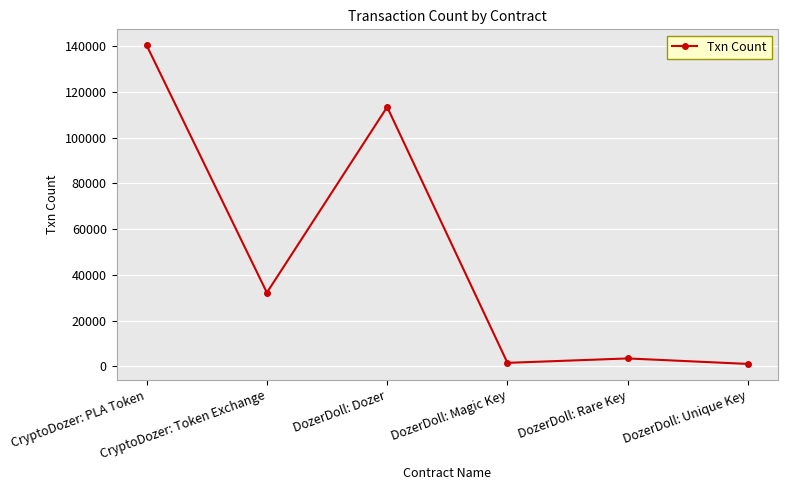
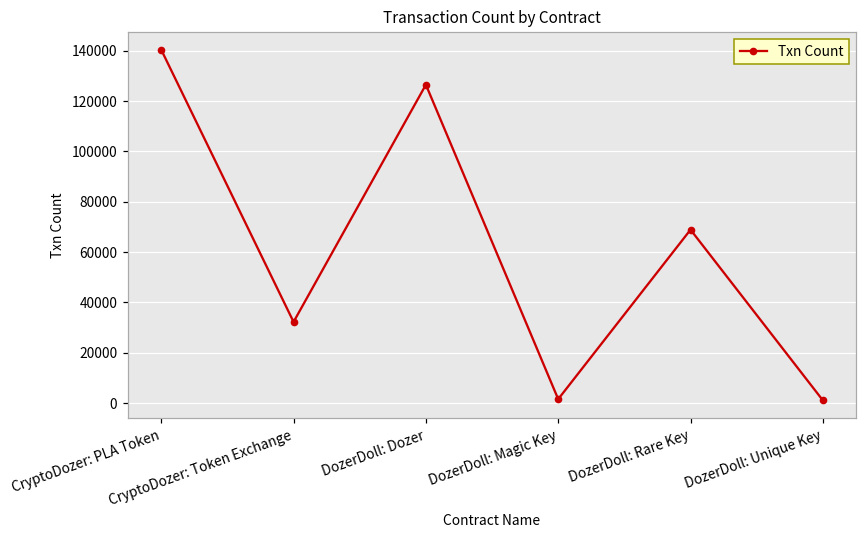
DozerDoll: Dozer: 113000 -> 127000
DozerDoll: Rare Key: 4000 -> 69000
